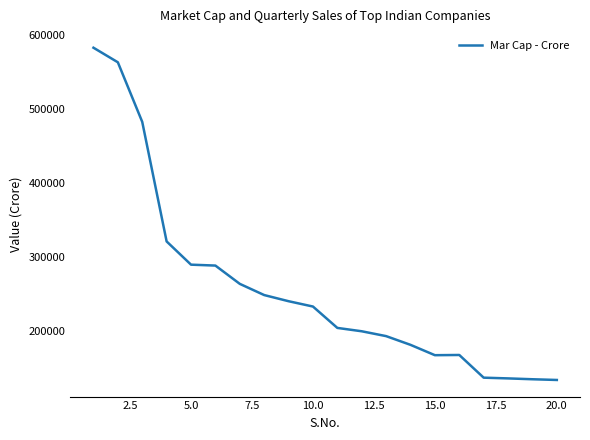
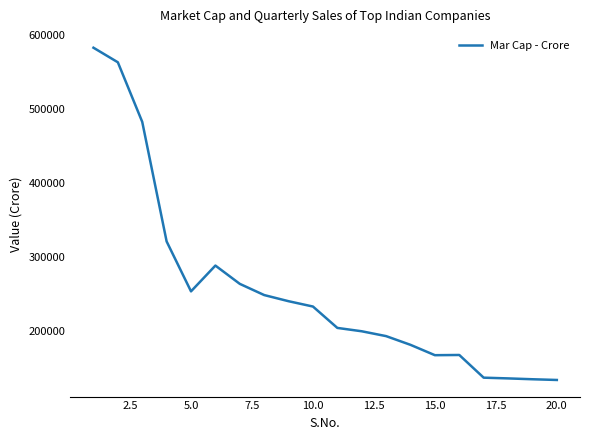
5.0: 290000 -> 250000
